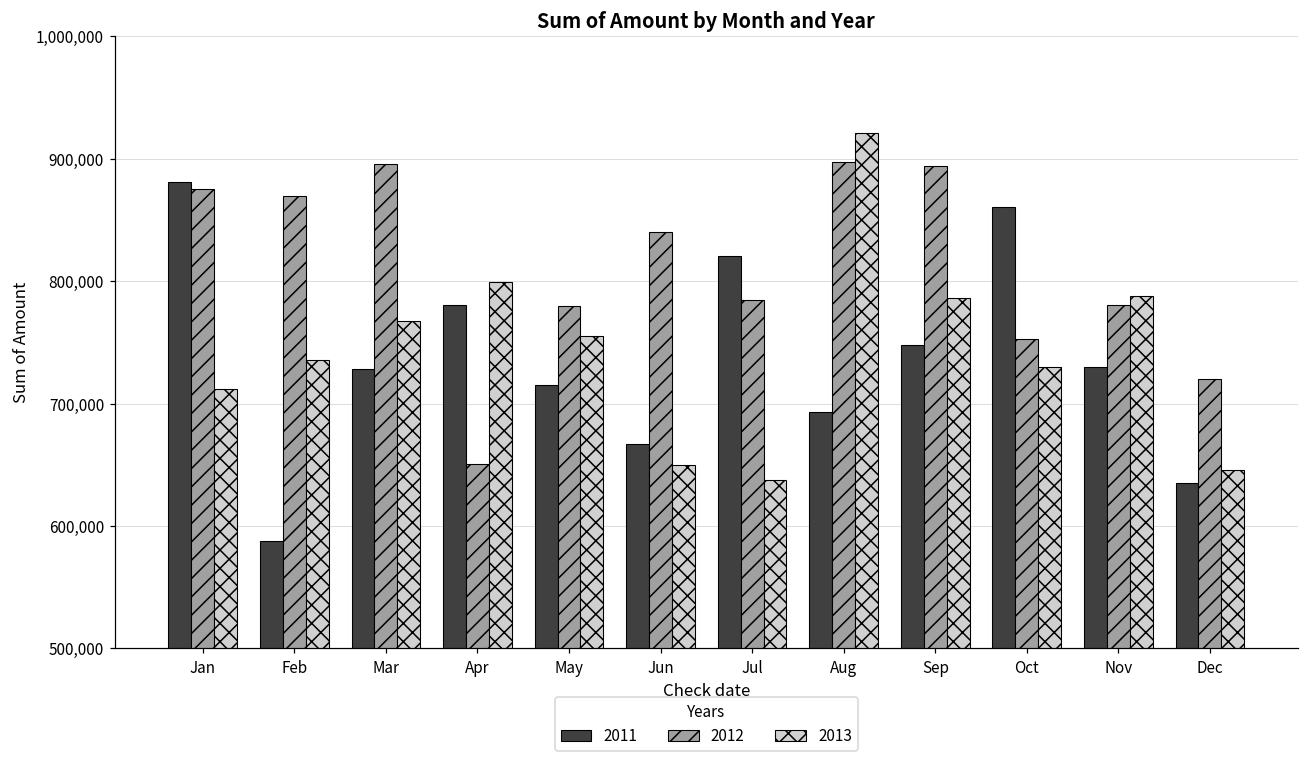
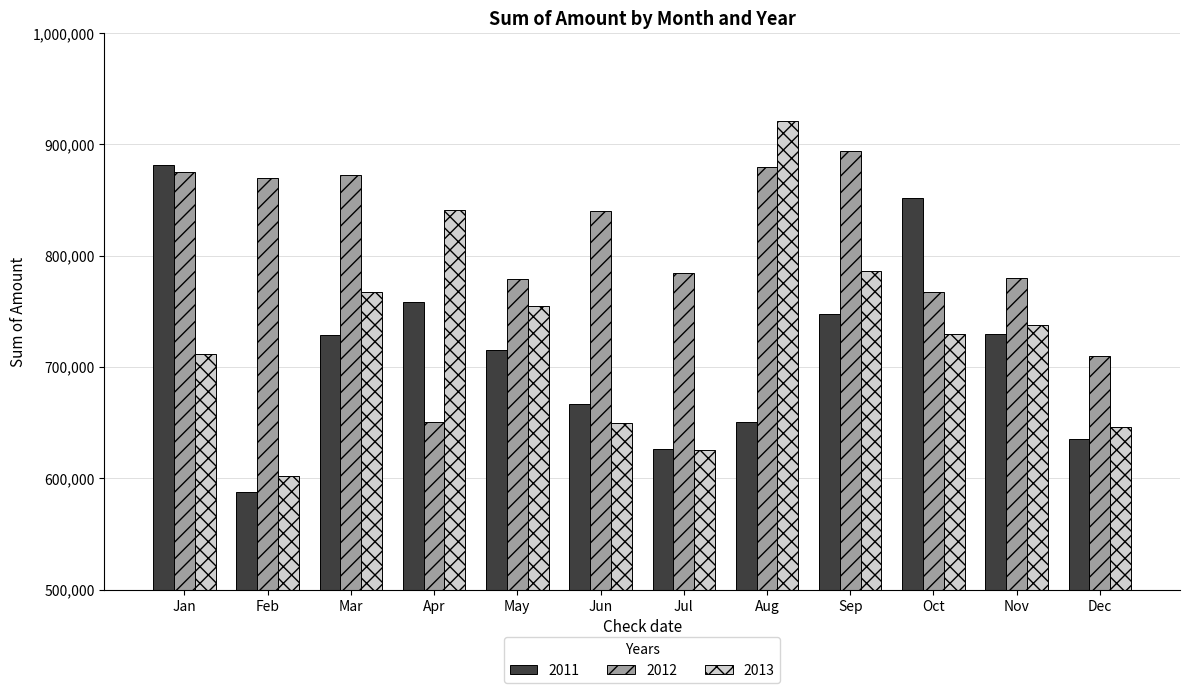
2013, Feb: 735,000 -> 602,000
2012, Mar: 896,000 -> 873,000
2011, Apr: 780,000 -> 758,000
2013, Apr: 800,000 -> 841,000
2011, Jul: 820,000 -> 627,000
2013, Jul: 637,000 -> 626,000
2011, Aug: 693,000 -> 651,000
2012, Aug: 898,000 -> 880,000
2011, Oct: 861,000 -> 852,000
2012, Oct: 753,000 -> 767,000
2013, Nov: 788,000 -> 738,000
2012, Dec: 720,000 -> 710,000
